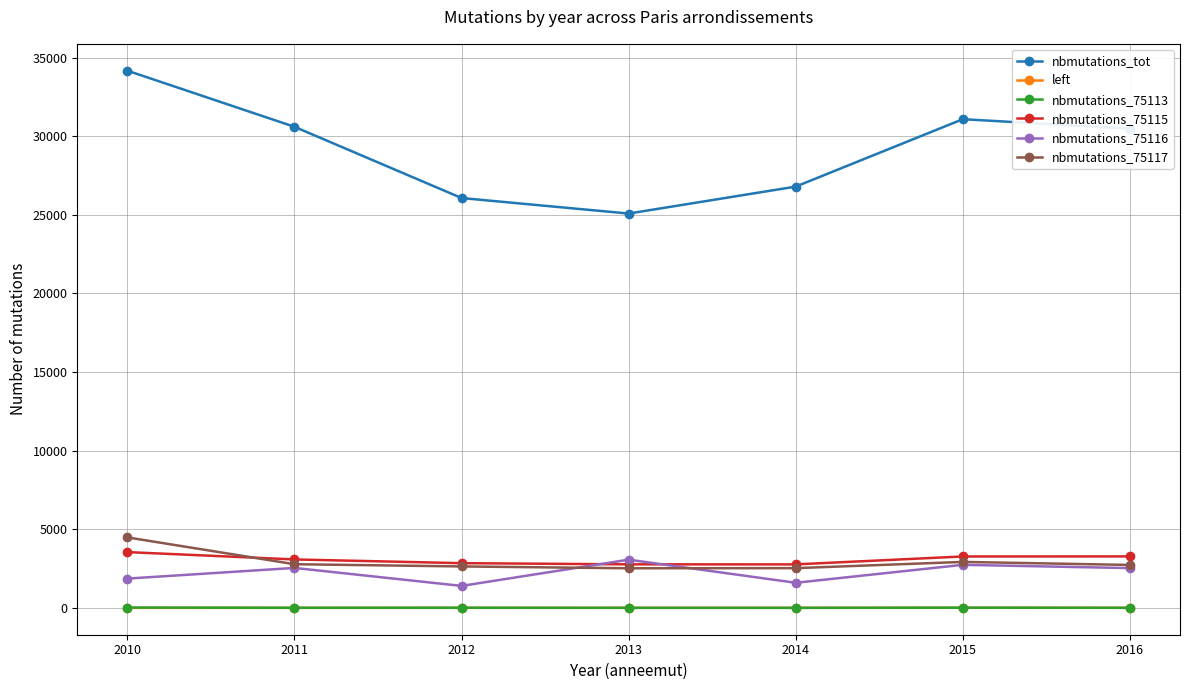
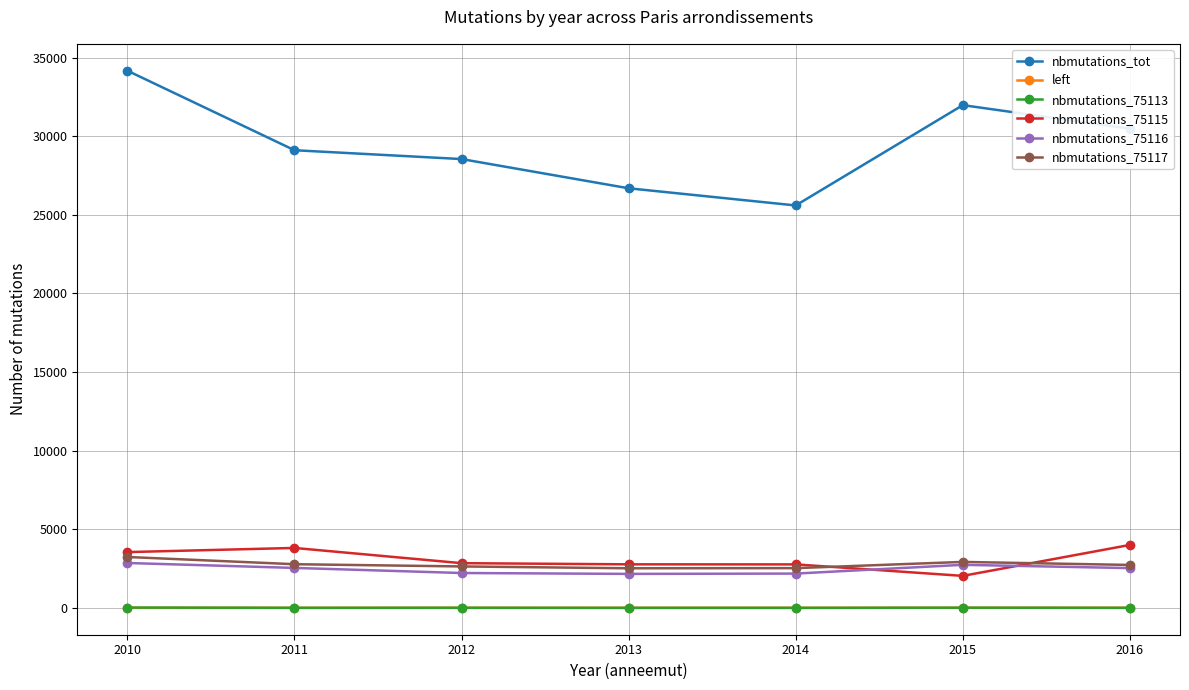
nbmutations_75116, 2010: 1900 -> 2900
nbmutations_75117, 2010: 4500 -> 3200
nbmutations_tot, 2011: 30600 -> 29100
nbmutations_75115, 2011: 3100 -> 3800
nbmutations_tot, 2012: 26100 -> 28500
nbmutations_75116, 2012: 1400 -> 2200
nbmutations_tot, 2013: 25100 -> 26700
nbmutations_75116, 2013: 3100 -> 2200
nbmutations_tot, 2014: 26800 -> 25600
nbmutations_75116, 2014: 1600 -> 2200
nbmutations_tot, 2015: 31100 -> 32000
nbmutations_75115, 2015: 3300 -> 2000
nbmutations_75115, 2016: 3300 -> 4000
